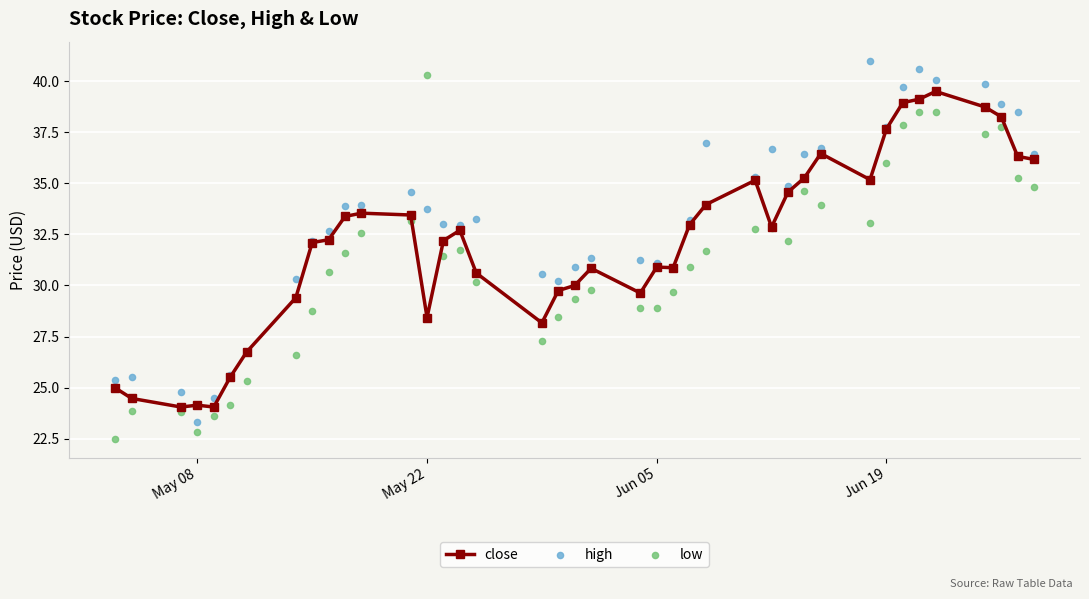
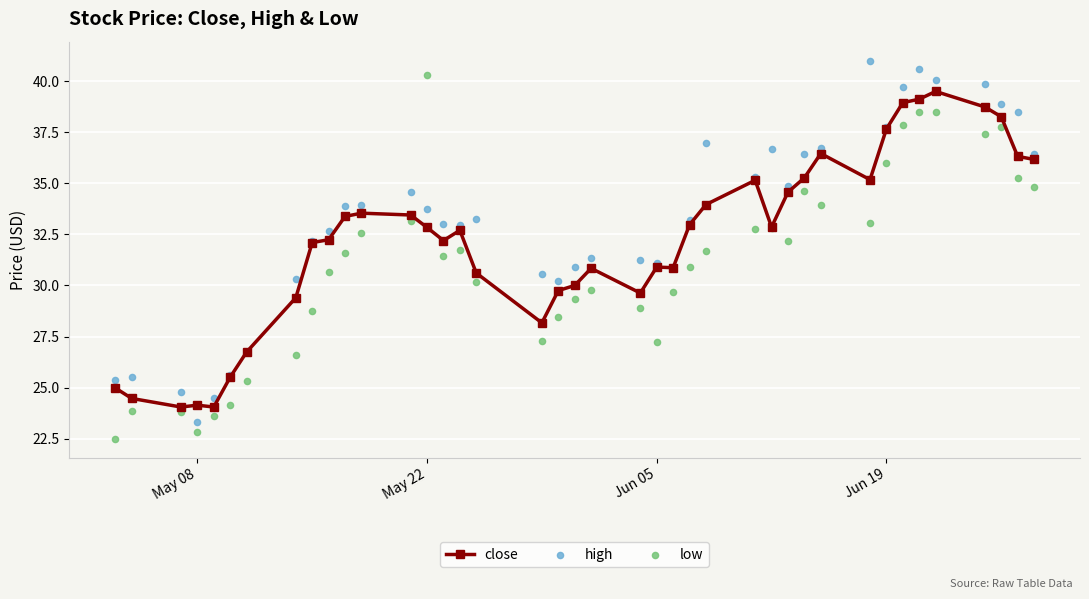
close, May 22: 28.4 -> 32.8
low, Jun 05: 28.9 -> 27.2
